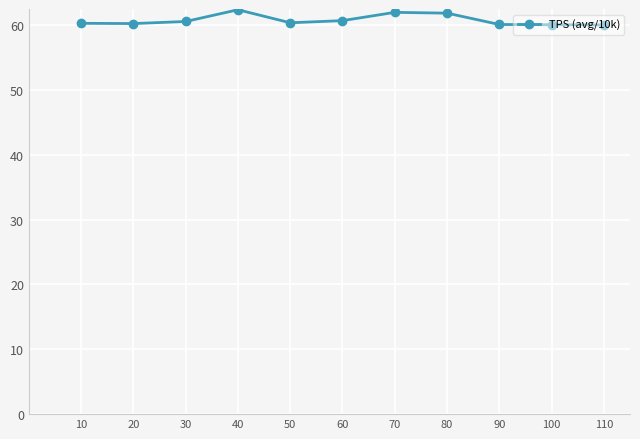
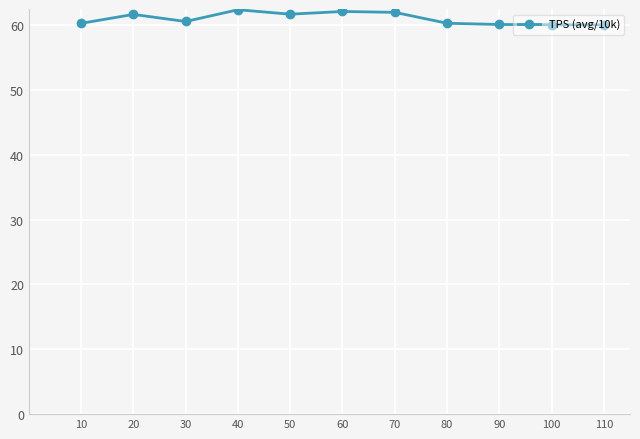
20: 60 -> 62
50: 60 -> 62
60: 61 -> 62
80: 62 -> 60
